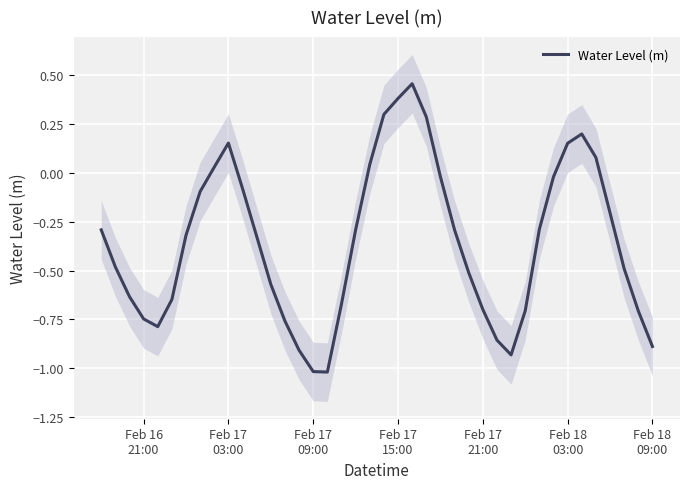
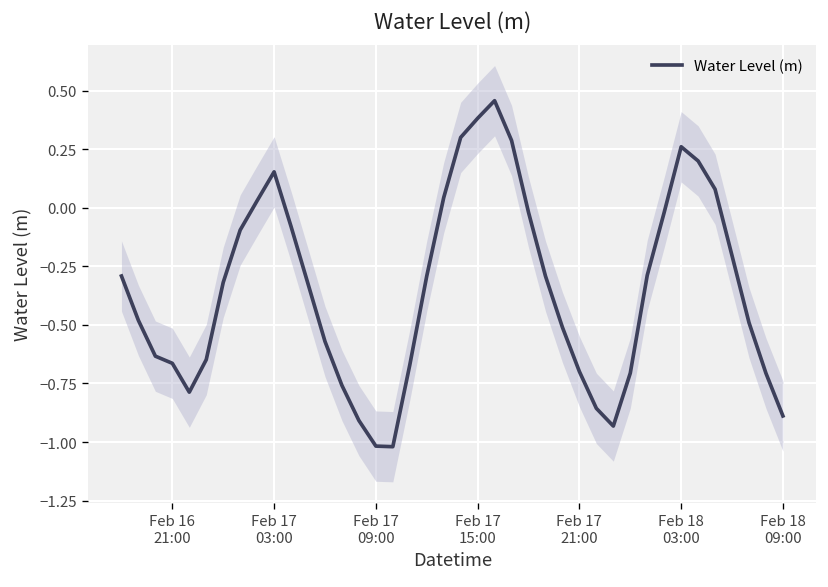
Water Level (m), Feb 16 21:00: -0.75 -> -0.66
Water Level (m), Feb 18 03:00: 0.15 -> 0.26
